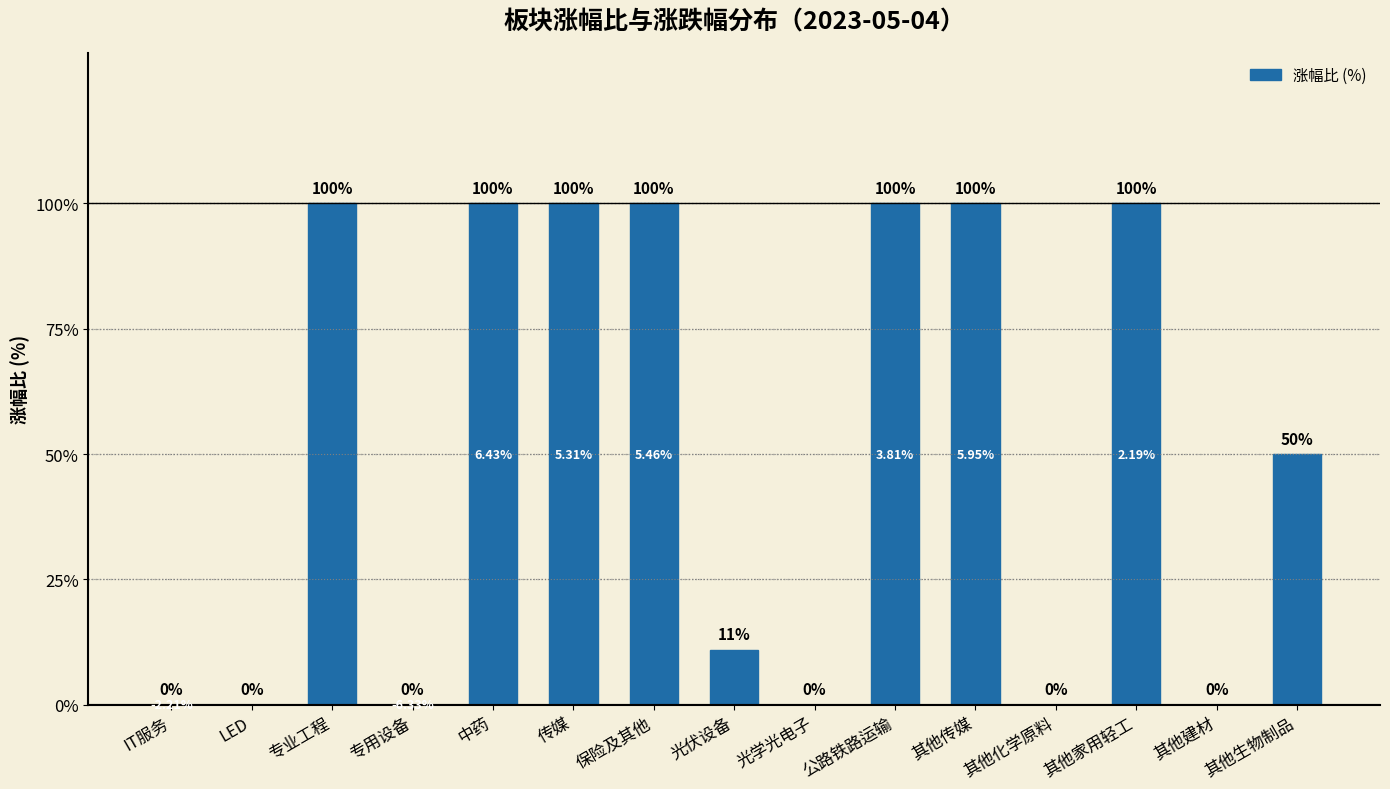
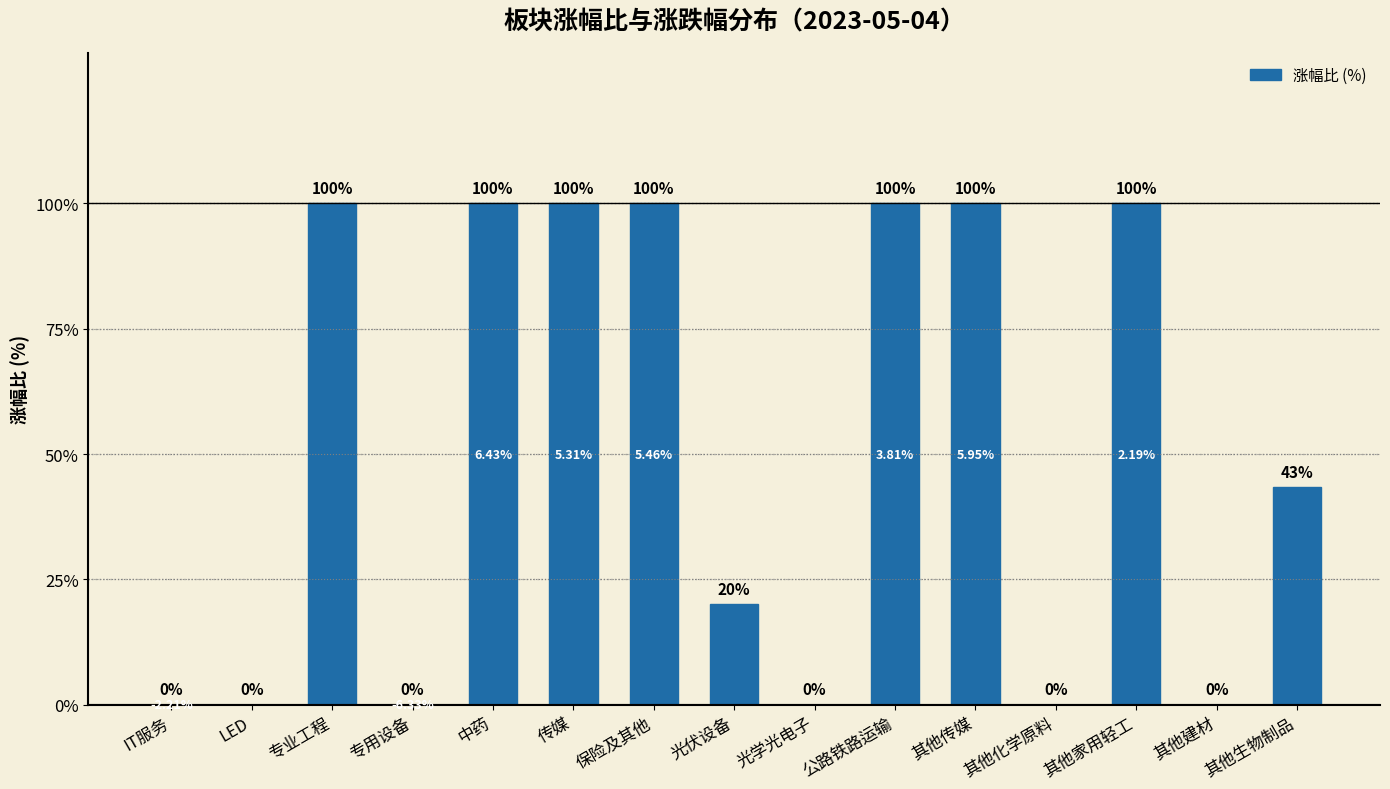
光伏设备: 11% -> 20%
其他生物制品: 50% -> 43%
